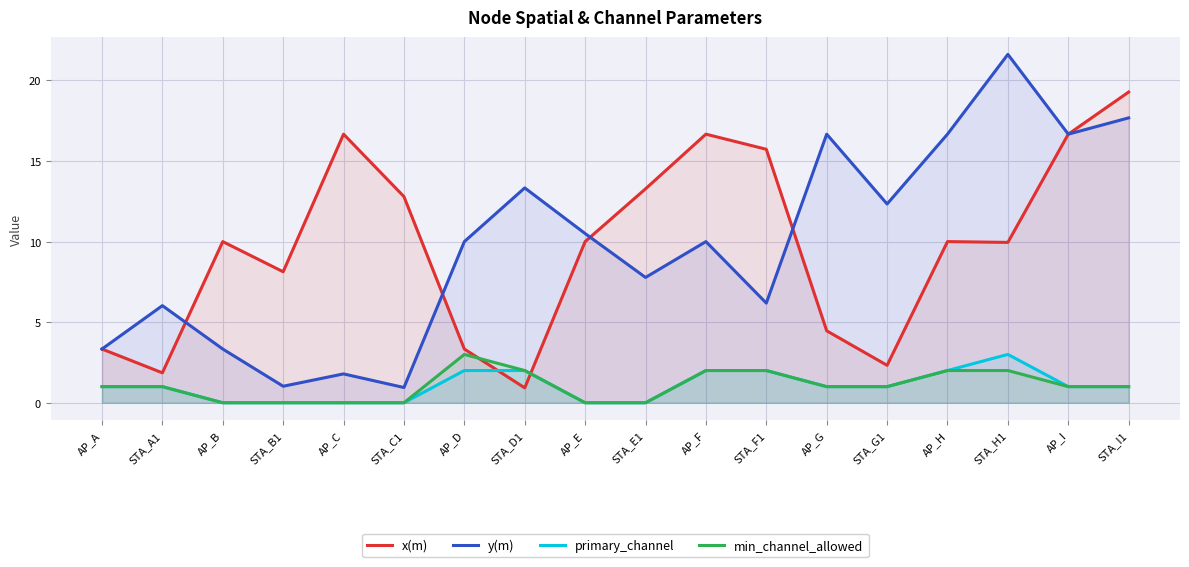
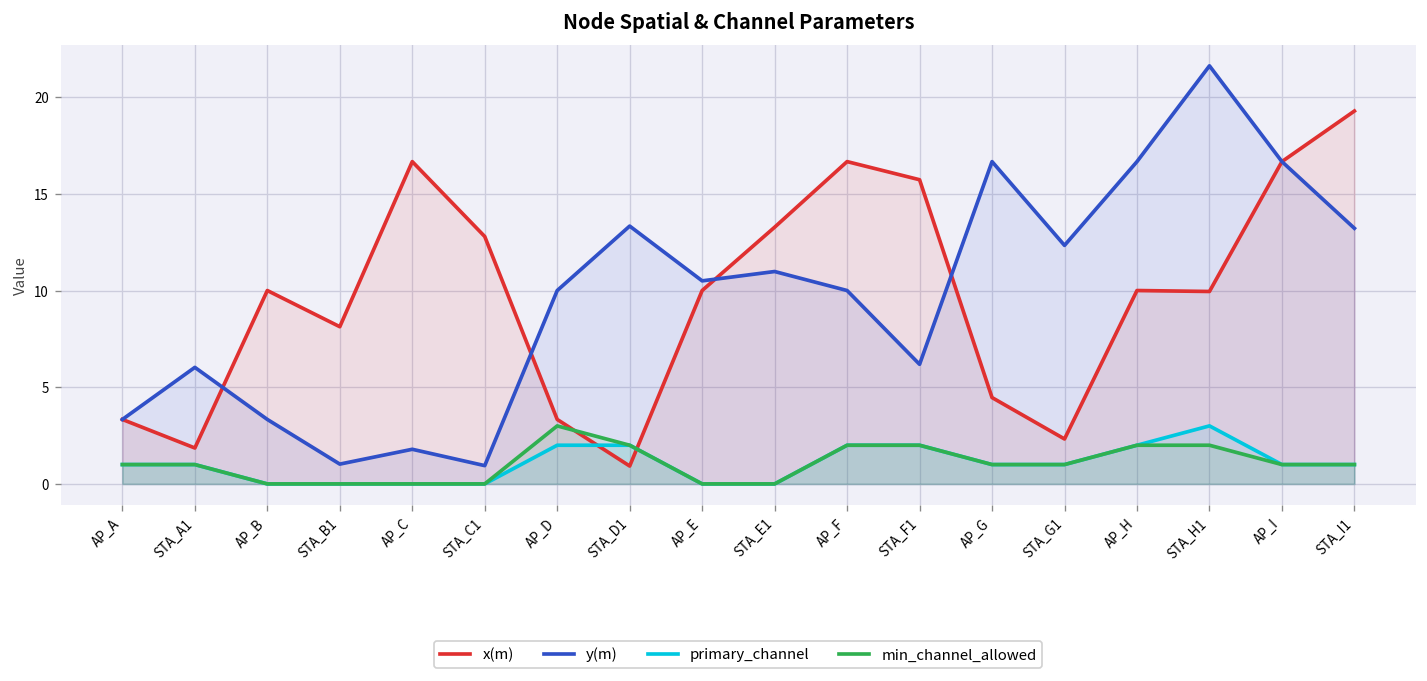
y(m), STA_E1: 7.8 -> 11.0
y(m), STA_I1: 17.7 -> 13.2
